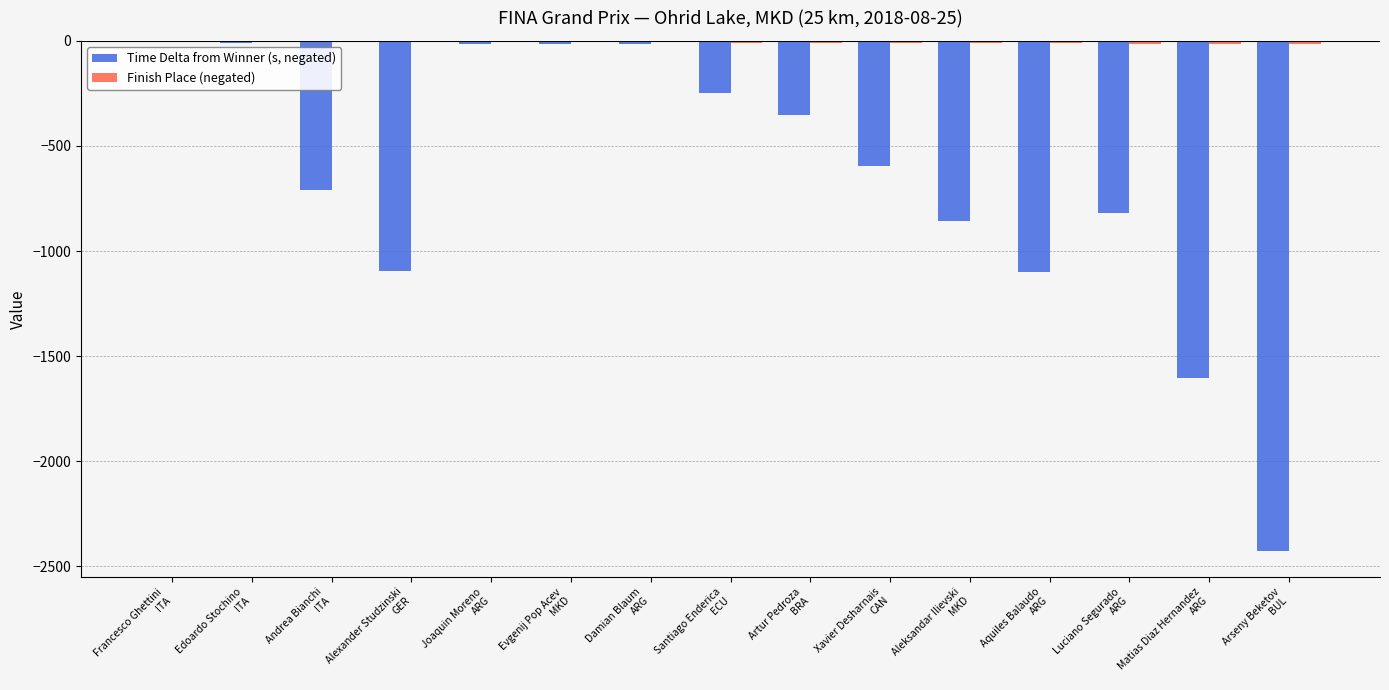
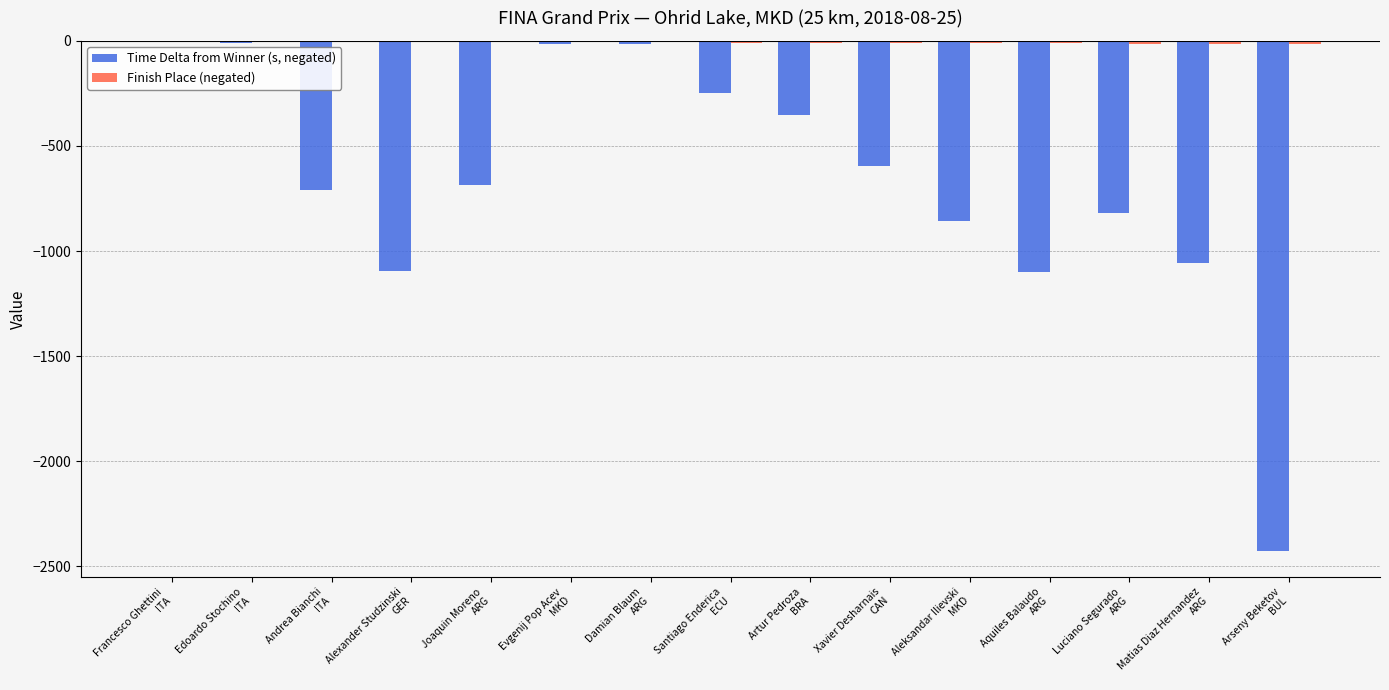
Time Delta from Winner (s, negated), Joaquin Moreno ARG: -10 -> -680
Time Delta from Winner (s, negated), Matias Diaz Hernandez ARG: -1600 -> -1060
